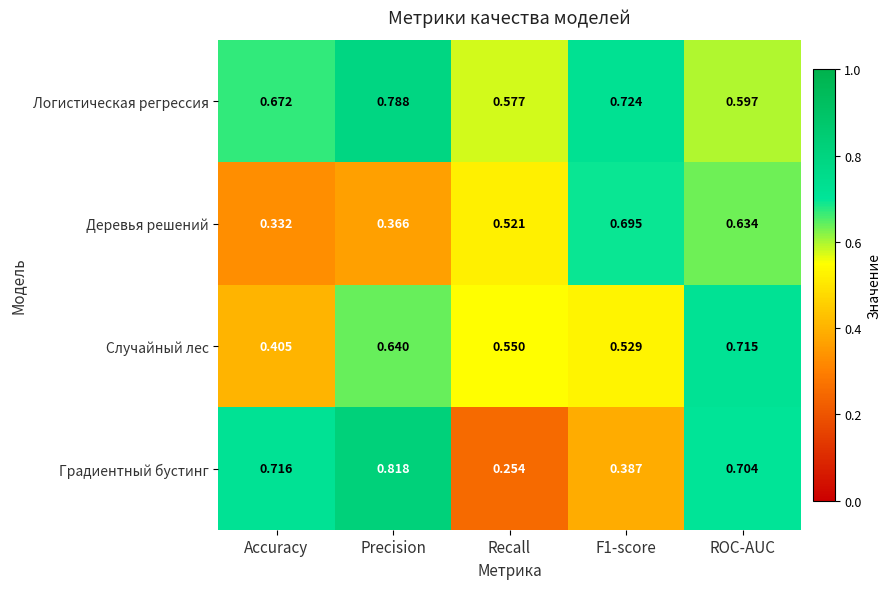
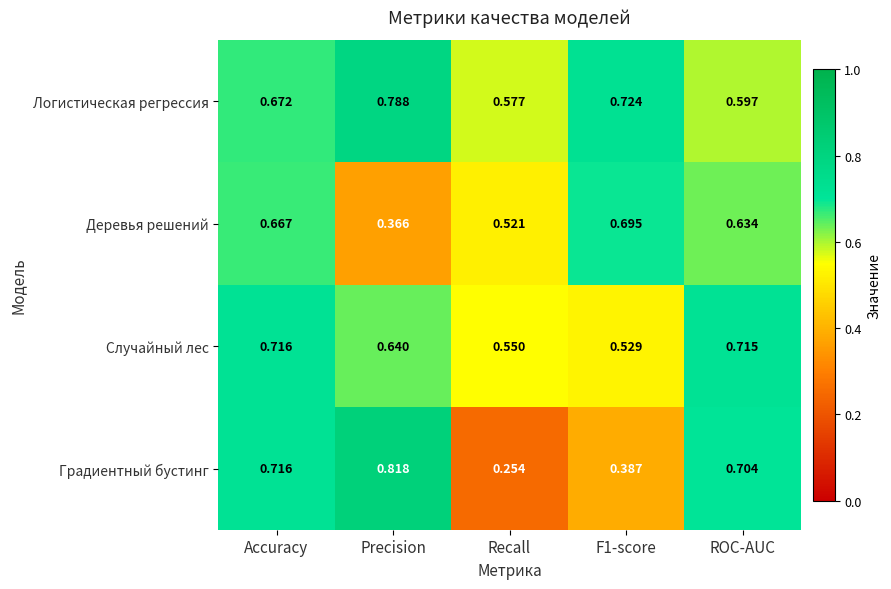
Деревья решений, Accuracy: 0.332 -> 0.667
Случайный лес, Accuracy: 0.405 -> 0.716
